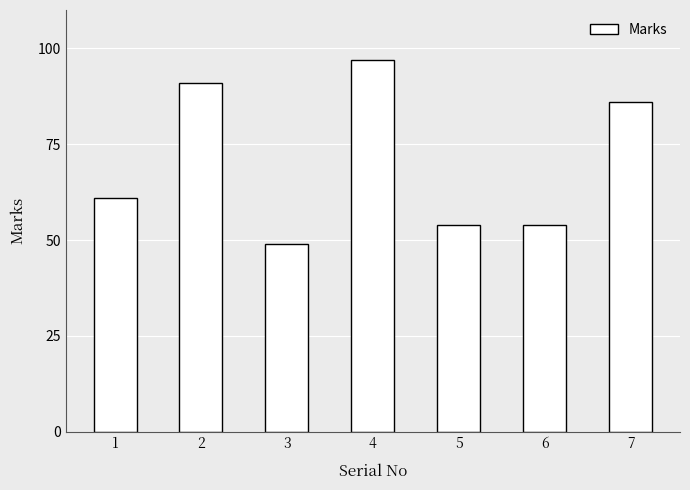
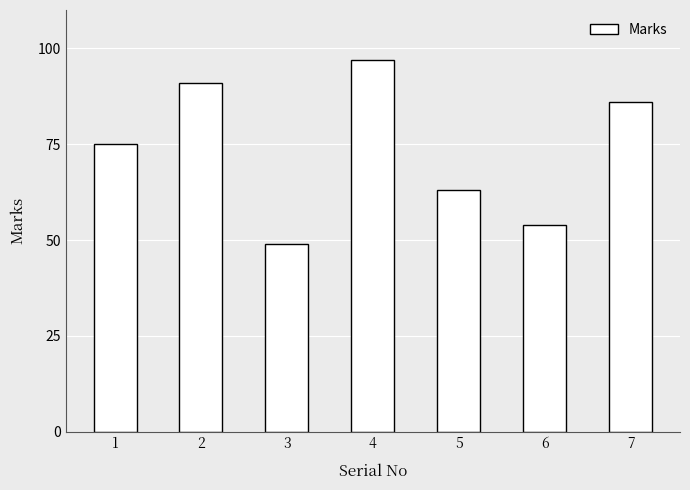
1: 61 -> 75
5: 54 -> 63
